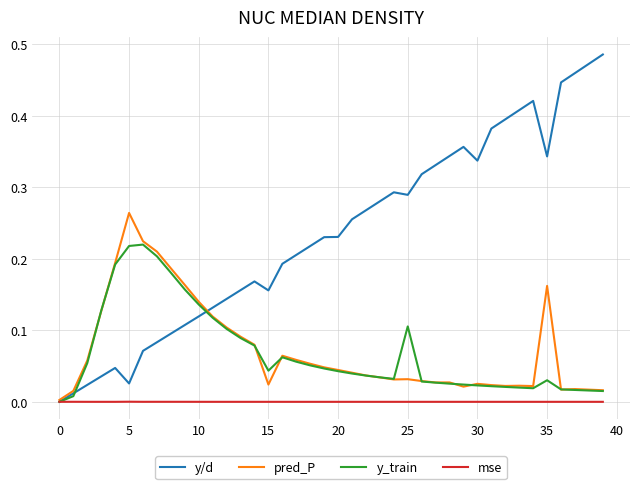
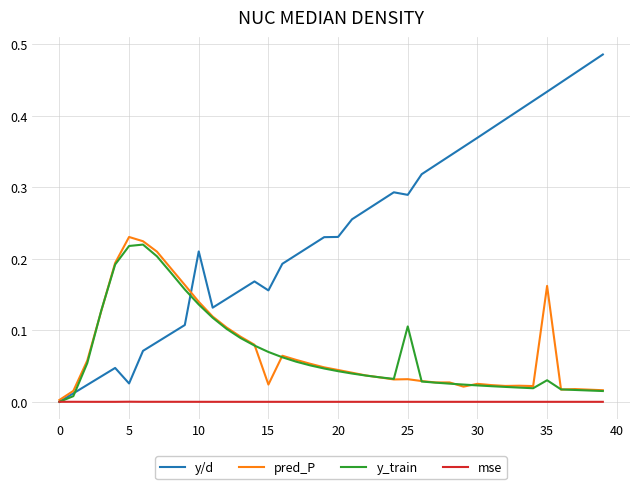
pred_P, 5: 0.26 -> 0.23
y/d, 10: 0.12 -> 0.21
y_train, 15: 0.04 -> 0.07
y/d, 30: 0.34 -> 0.37
y/d, 35: 0.34 -> 0.43
